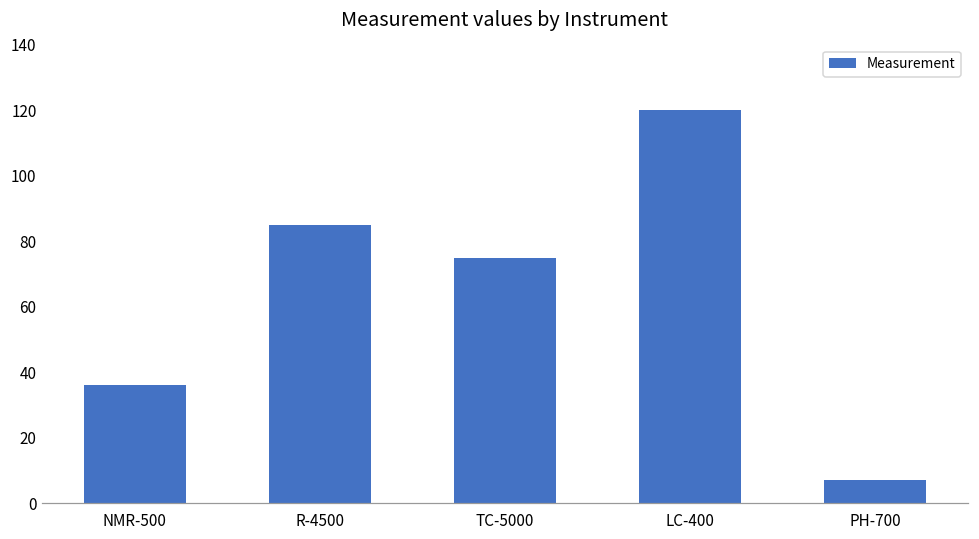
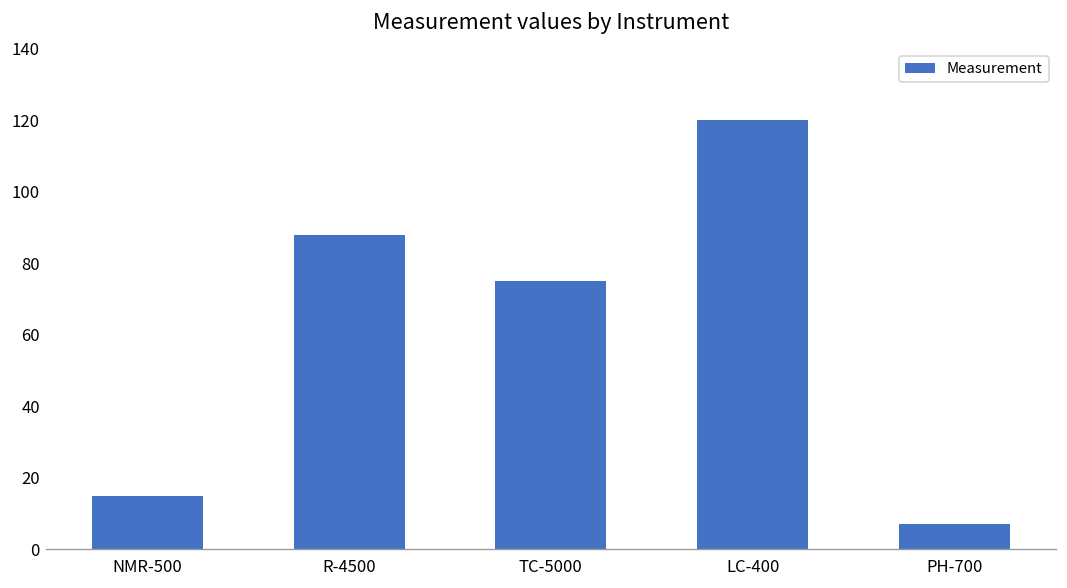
NMR-500: 36 -> 15
R-4500: 85 -> 88
